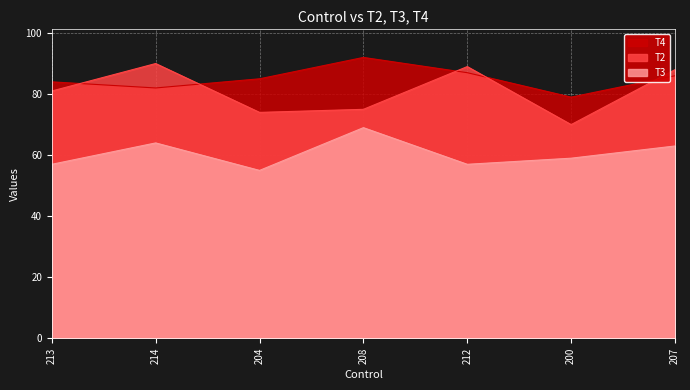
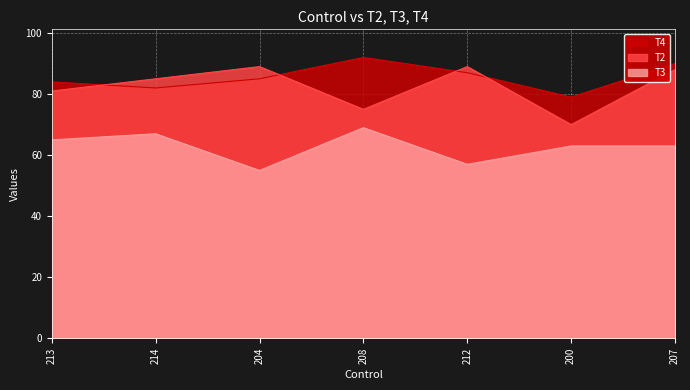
T3, 213: 57 -> 65
T2, 214: 90 -> 85
T3, 214: 64 -> 67
T2, 204: 74 -> 89
T3, 200: 59 -> 63
T4, 207: 86 -> 90
